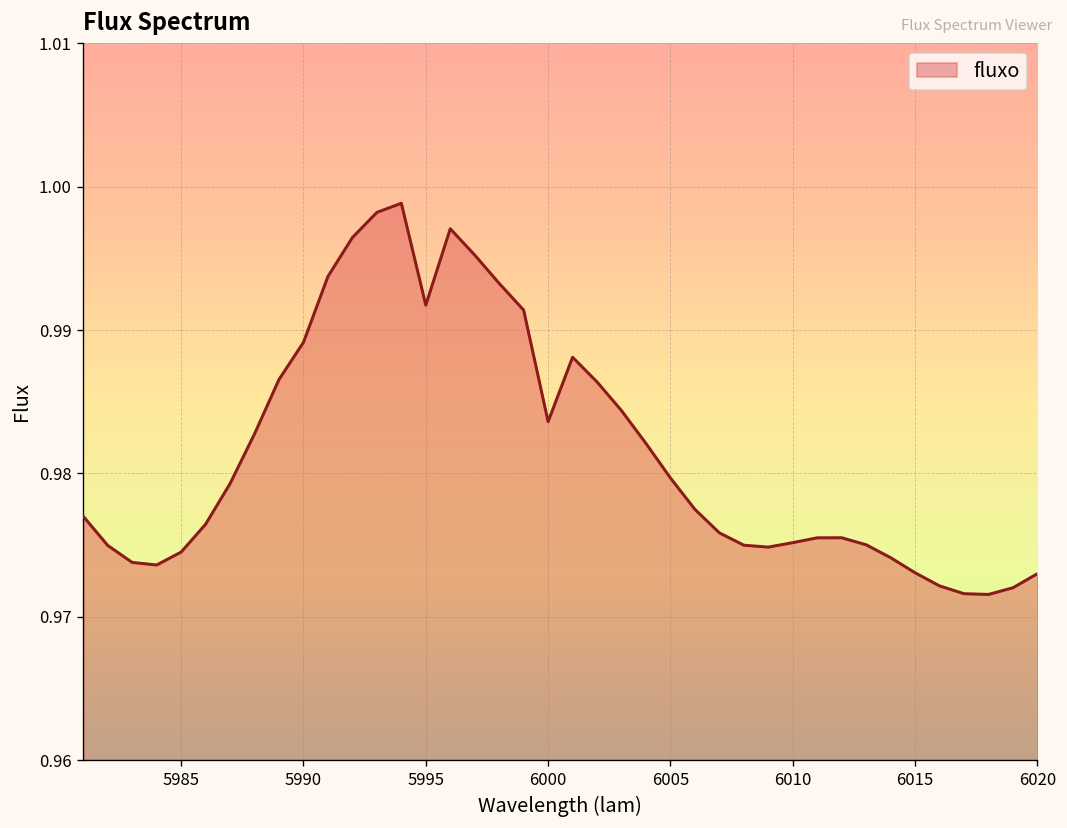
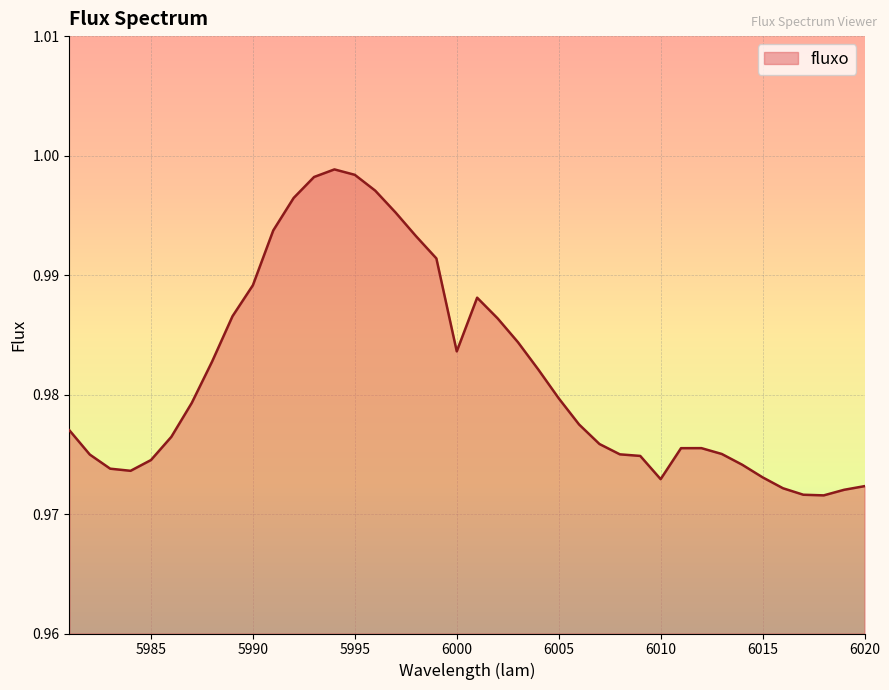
5995: 0.9917 -> 0.9984
6010: 0.9752 -> 0.9729
6020: 0.9730 -> 0.9723
